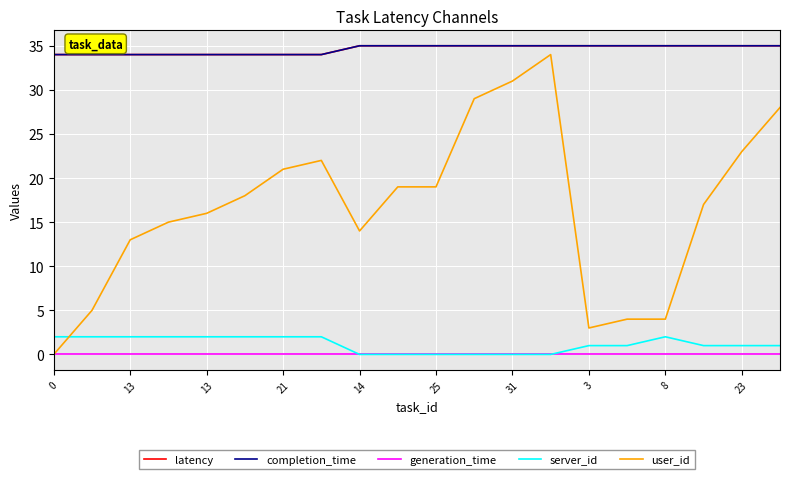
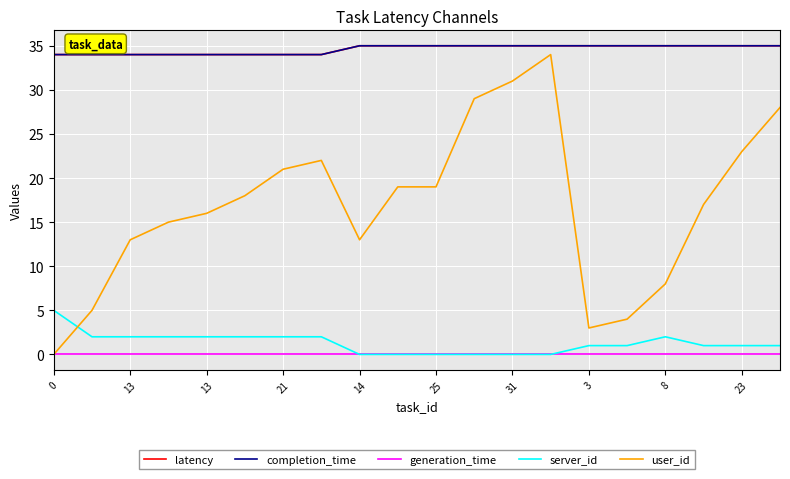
server_id, 0: 2 -> 5
user_id, 14: 14 -> 13
user_id, 8: 4 -> 8
